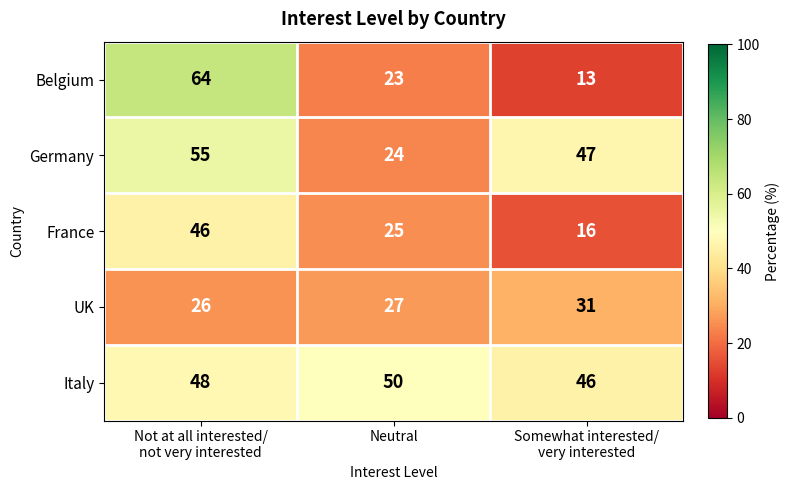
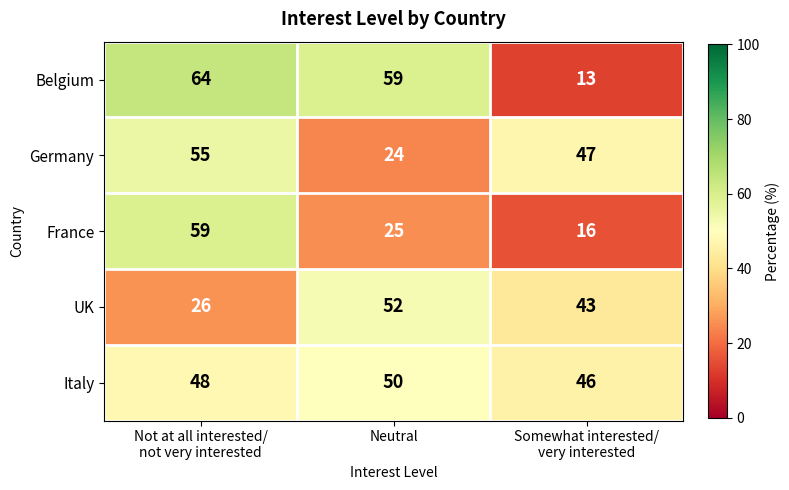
Belgium, Neutral: 23 -> 59
France, Not at all interested/ not very interested: 46 -> 59
UK, Neutral: 27 -> 52
UK, Somewhat interested/ very interested: 31 -> 43
